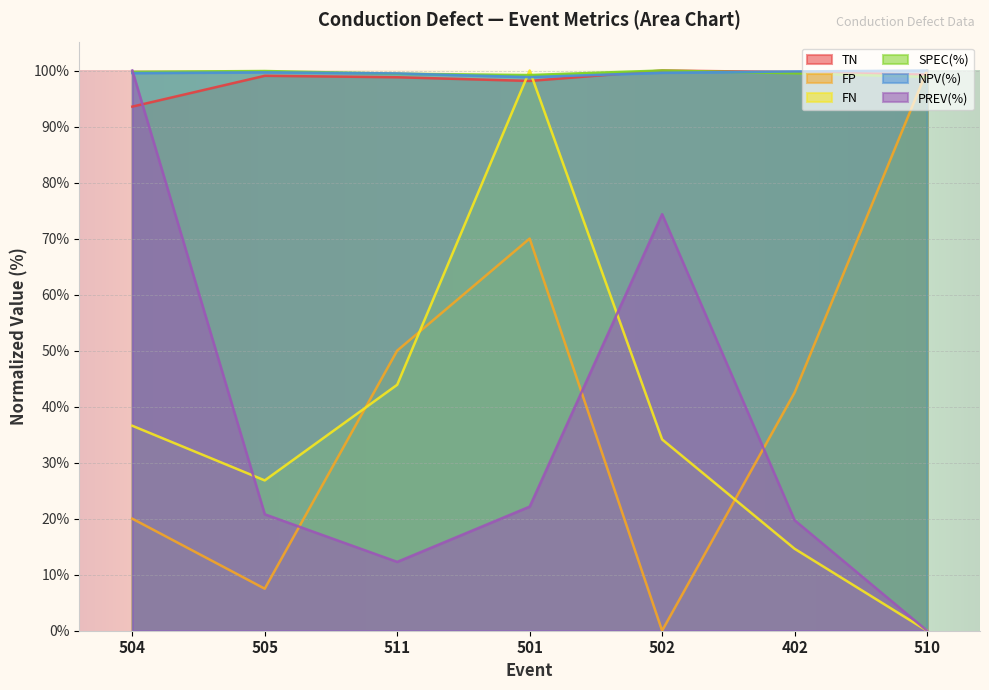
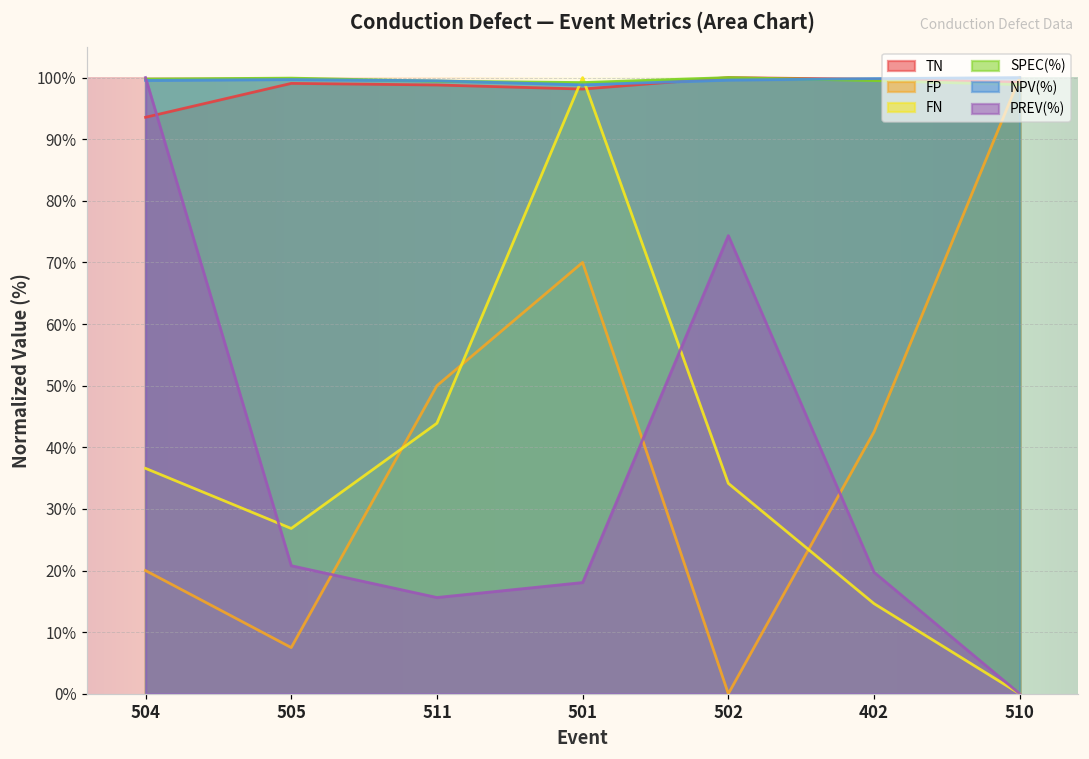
PREV(%), 511: 12% -> 16%
PREV(%), 501: 22% -> 18%
